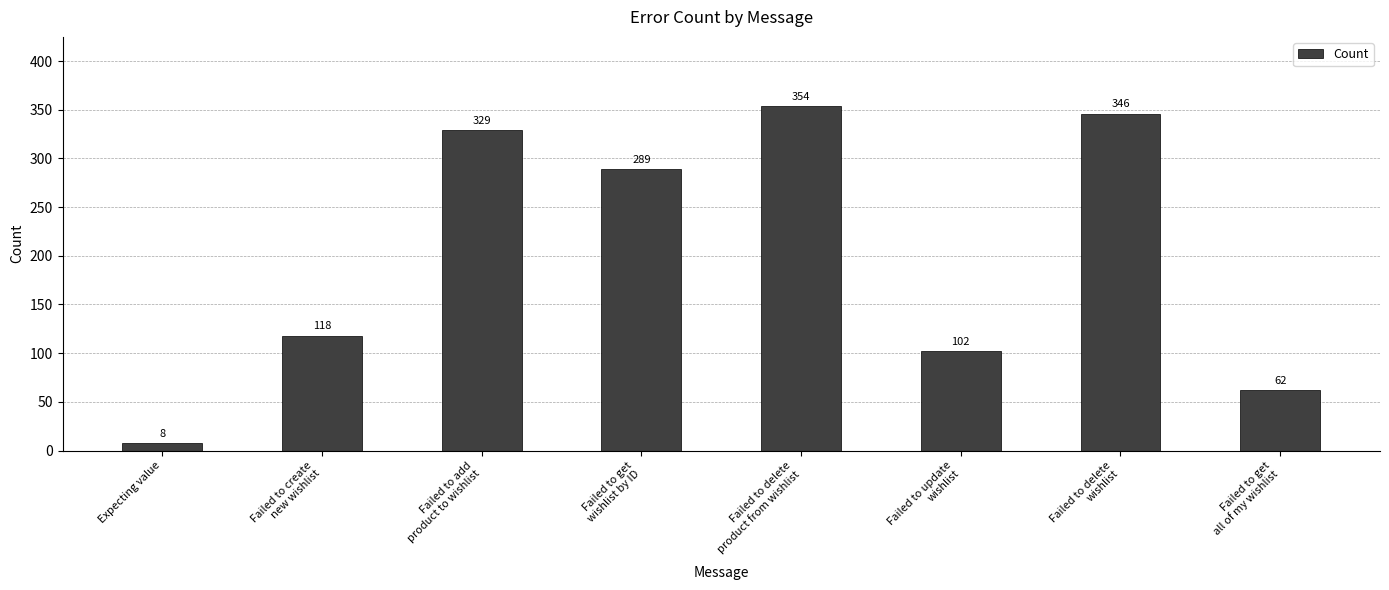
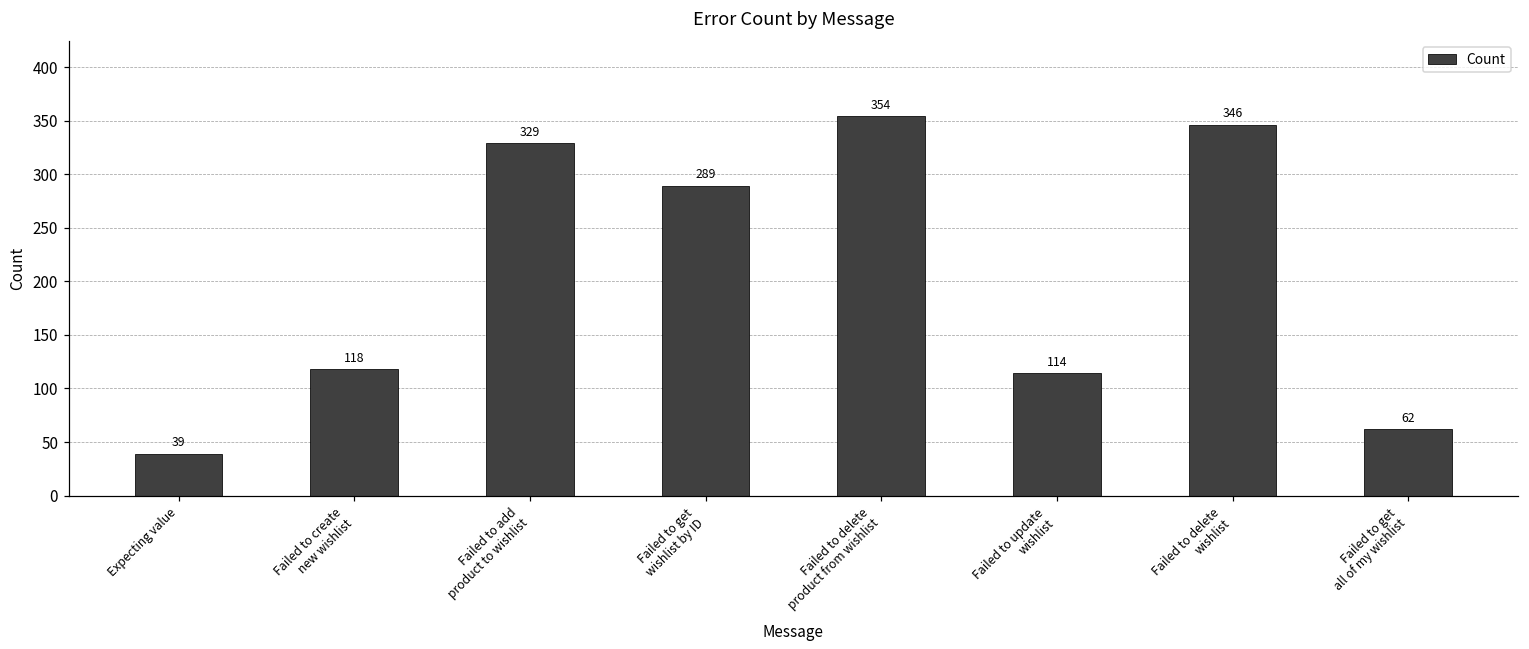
Expecting value: 8 -> 39
Failed to update wishlist: 102 -> 114
